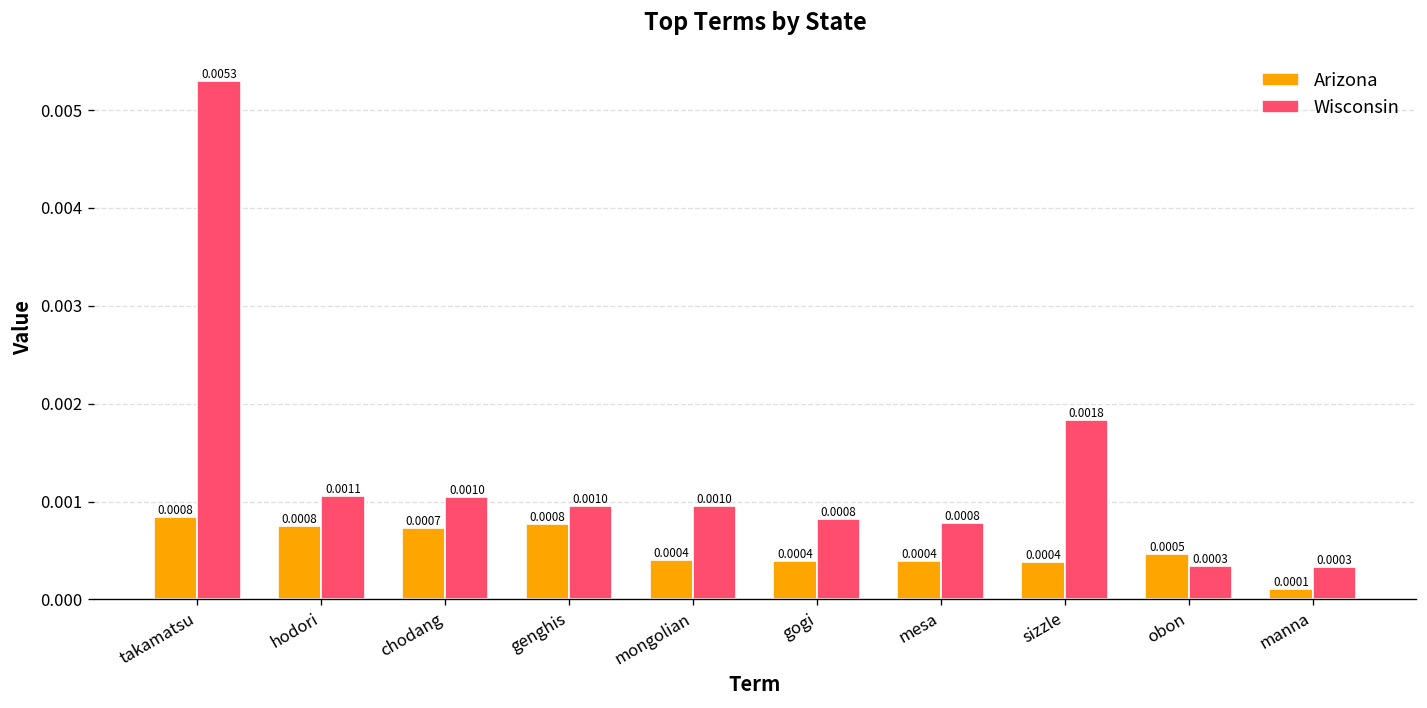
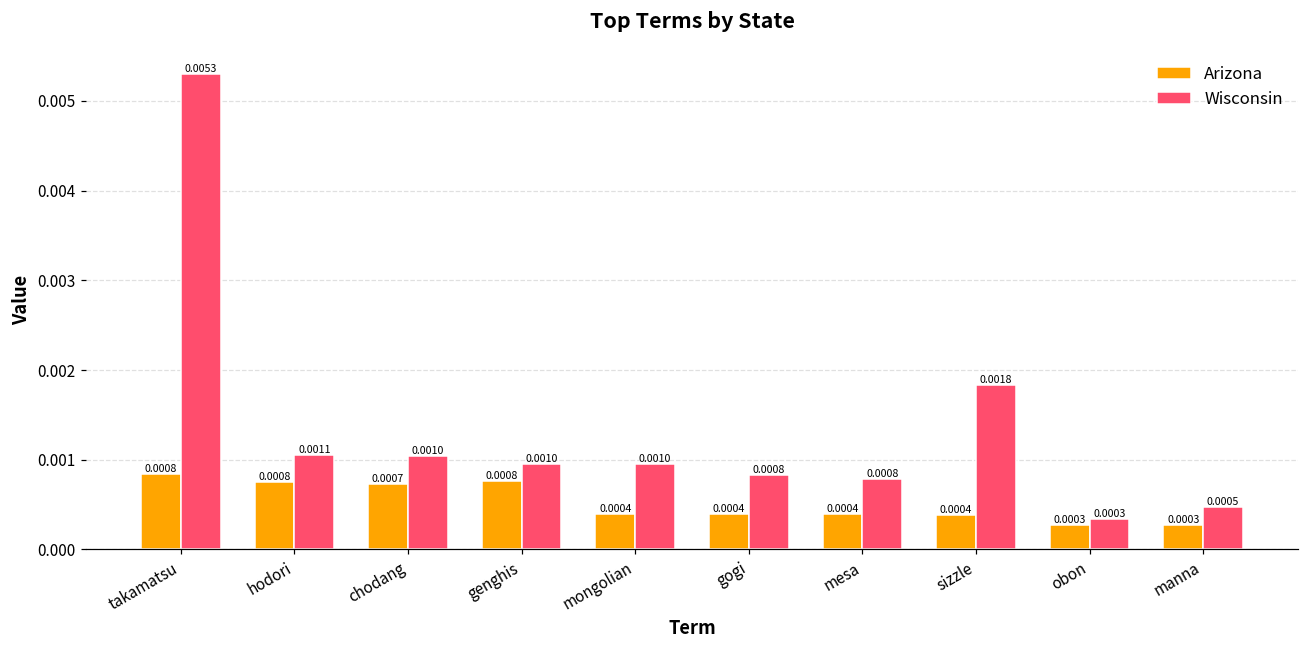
Arizona, obon: 0.0005 -> 0.0003
Arizona, manna: 0.0001 -> 0.0003
Wisconsin, manna: 0.0003 -> 0.0005
